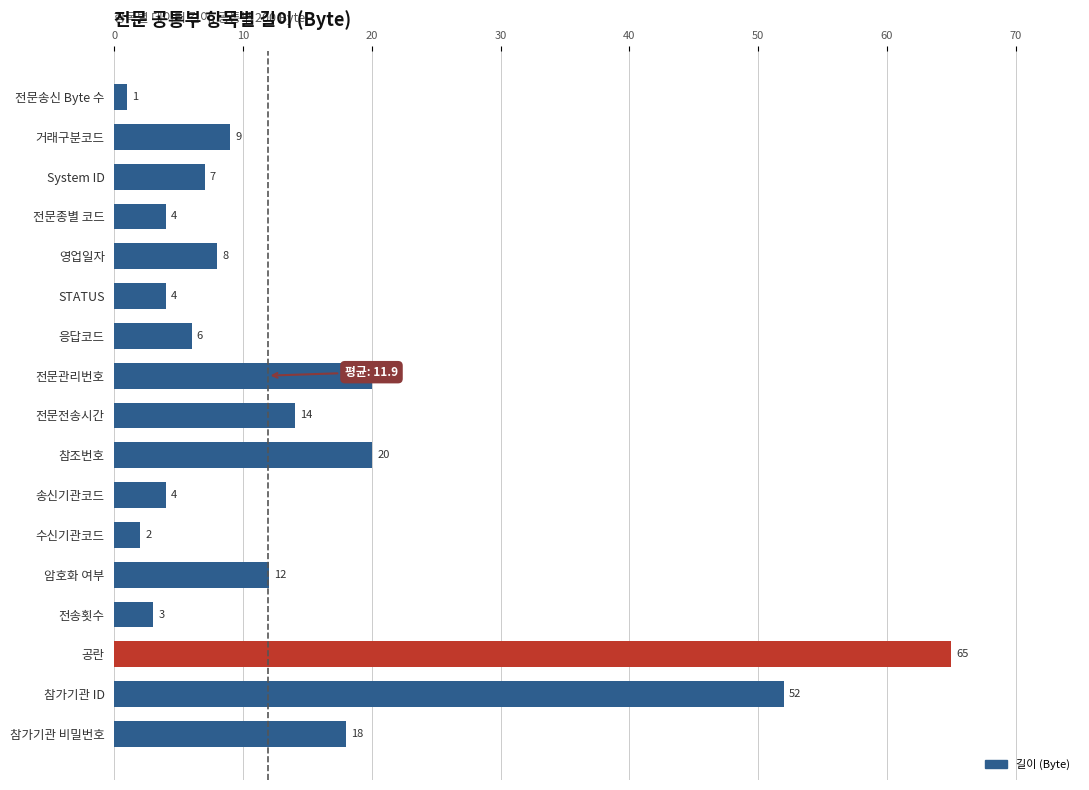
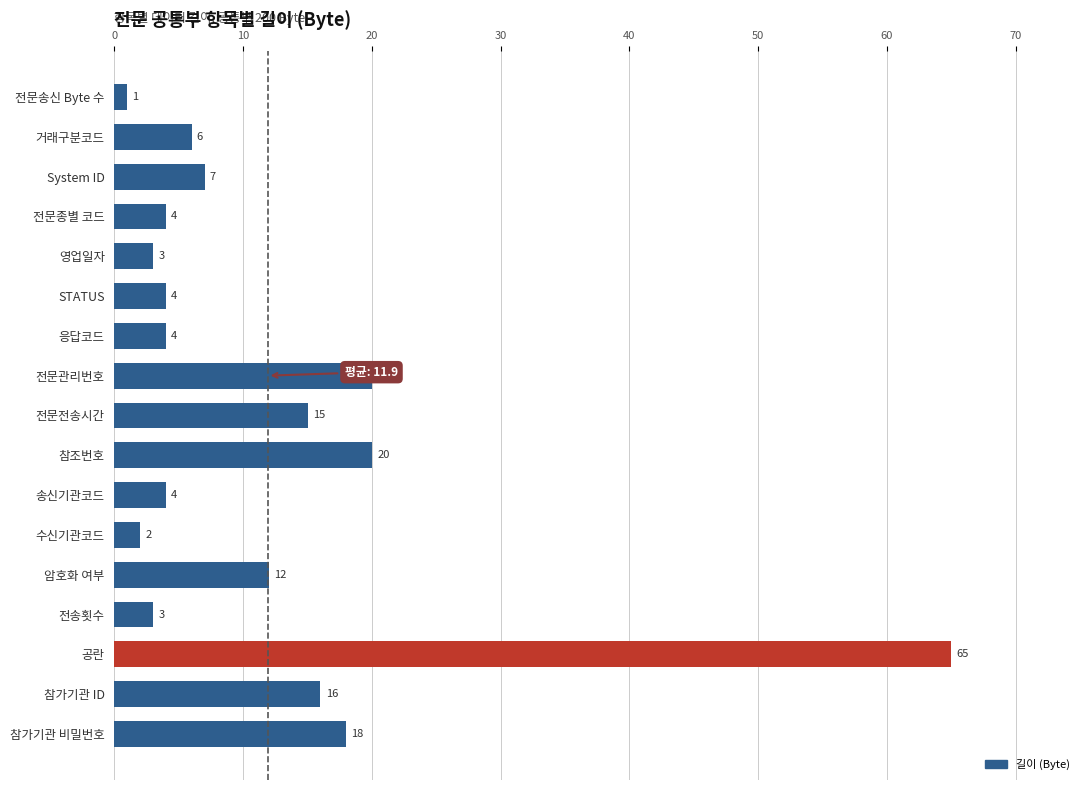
거래구분코드: 9 -> 6
영업일자: 8 -> 3
응답코드: 6 -> 4
전문전송시간: 14 -> 15
참가기관 ID: 52 -> 16
